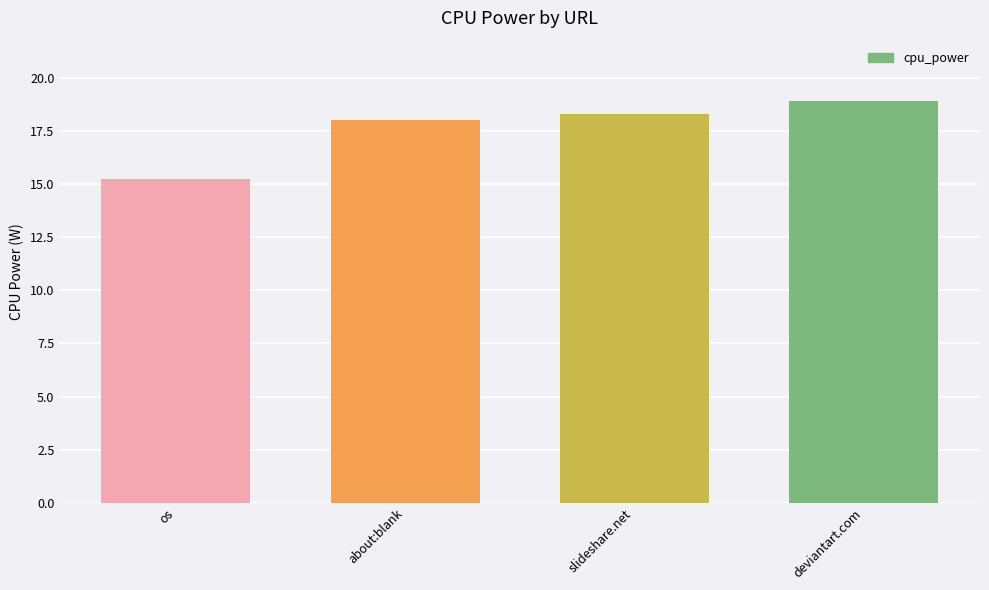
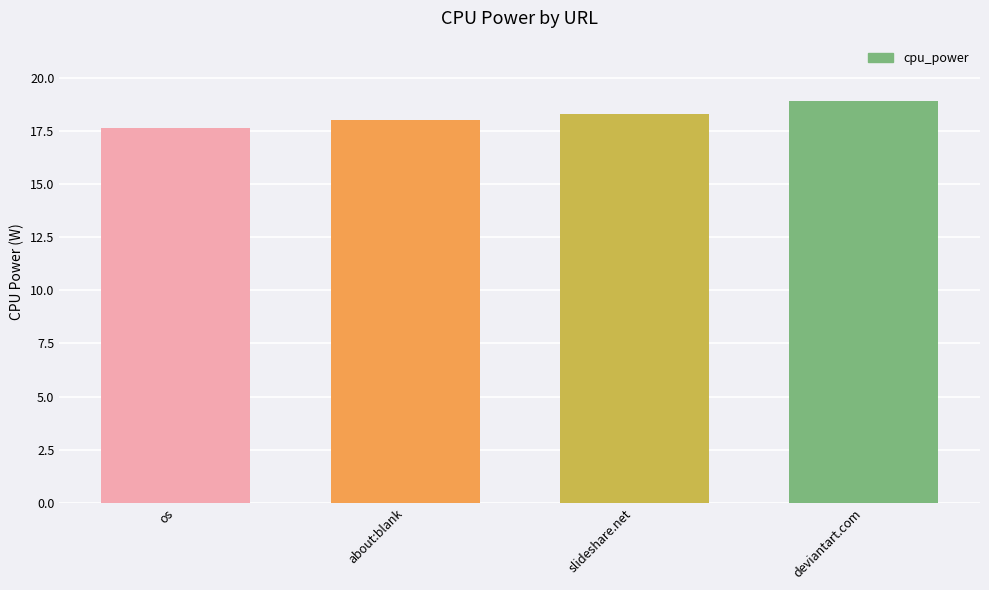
os: 15.2 -> 17.6
